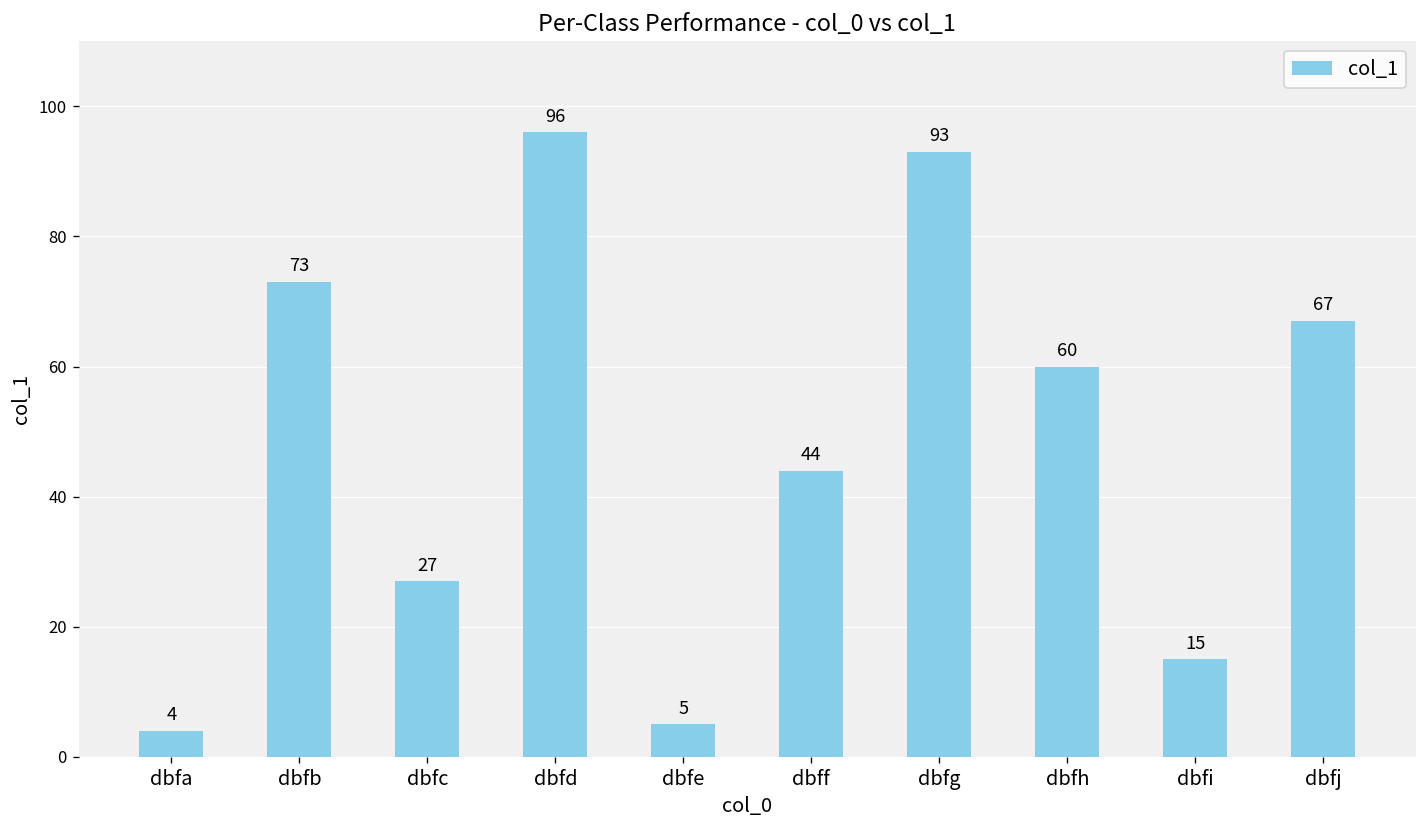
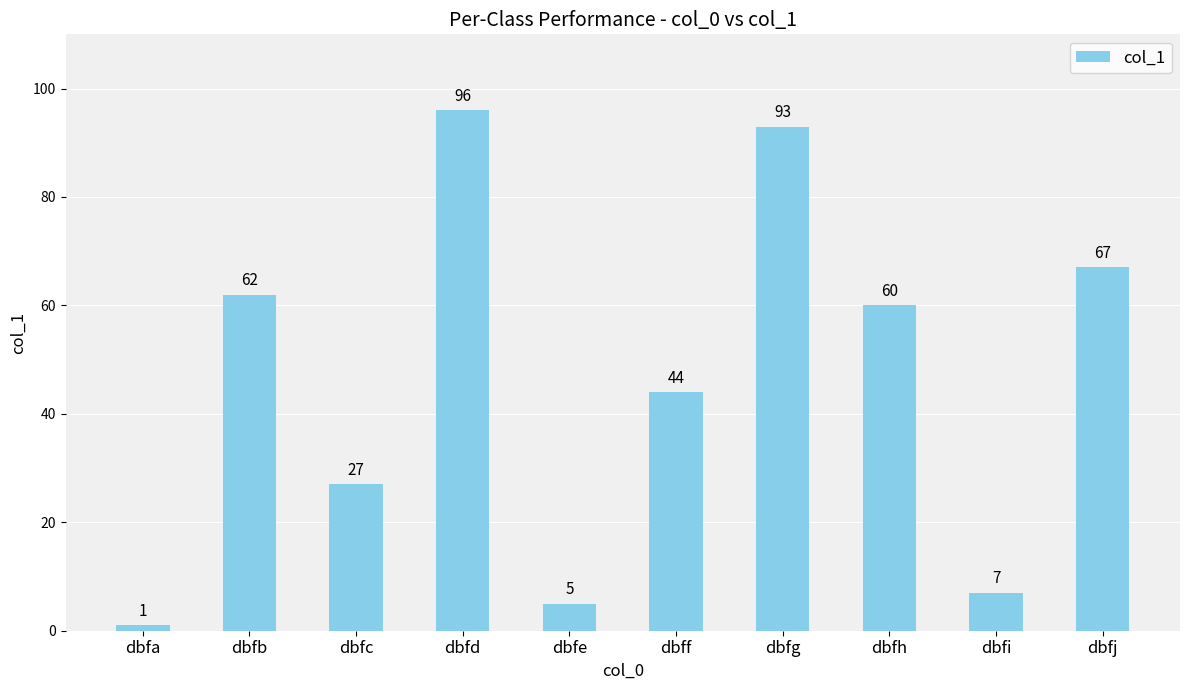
dbfa: 4 -> 1
dbfb: 73 -> 62
dbfi: 15 -> 7
